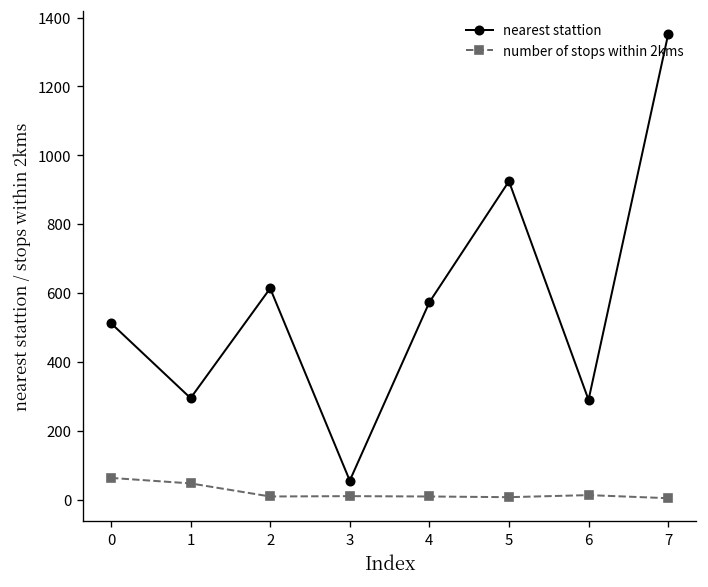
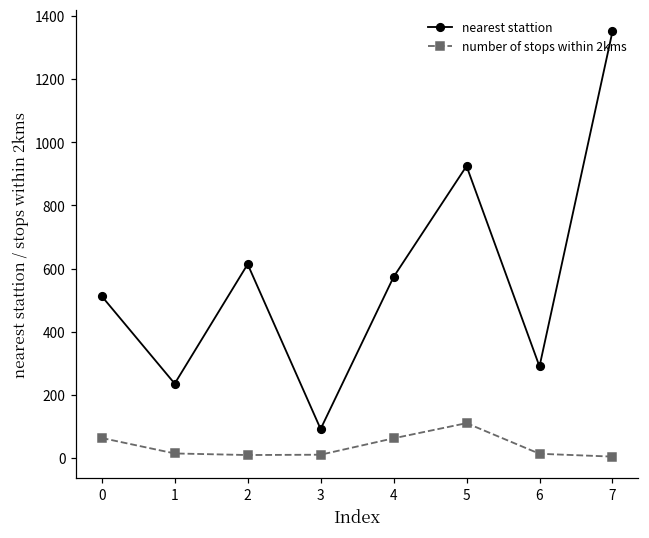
nearest stattion, 1: 290 -> 240
number of stops within 2kms, 1: 50 -> 10
nearest stattion, 3: 60 -> 90
number of stops within 2kms, 4: 10 -> 60
number of stops within 2kms, 5: 10 -> 110
